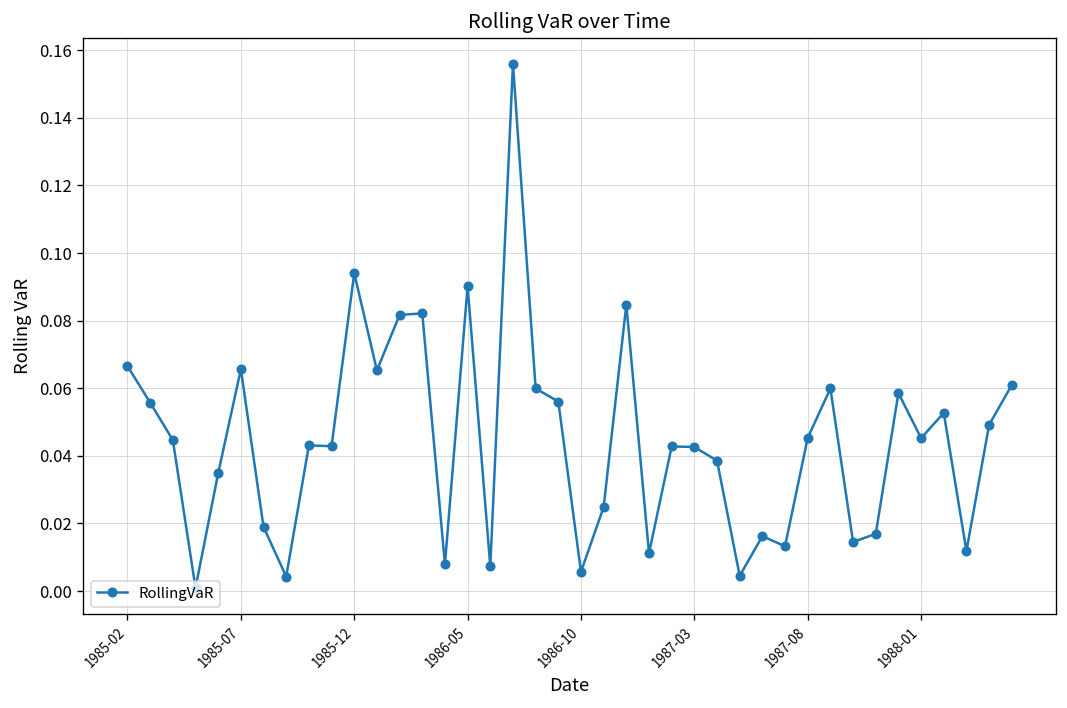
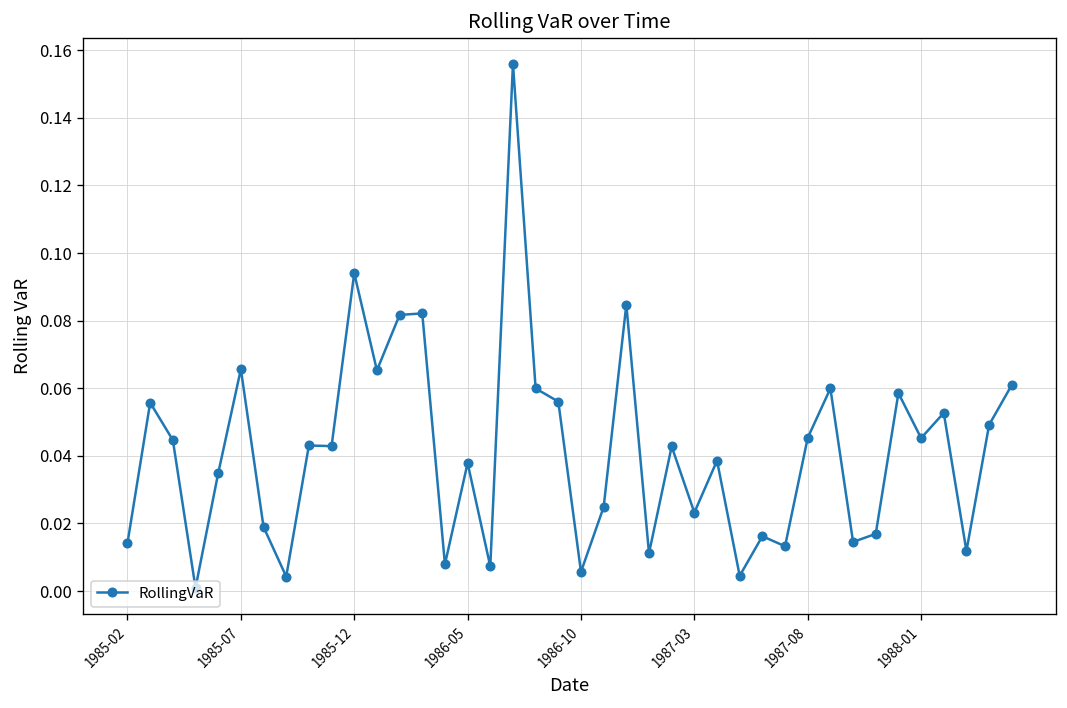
1985-02: 0.067 -> 0.014
1986-05: 0.090 -> 0.038
1987-03: 0.043 -> 0.023
